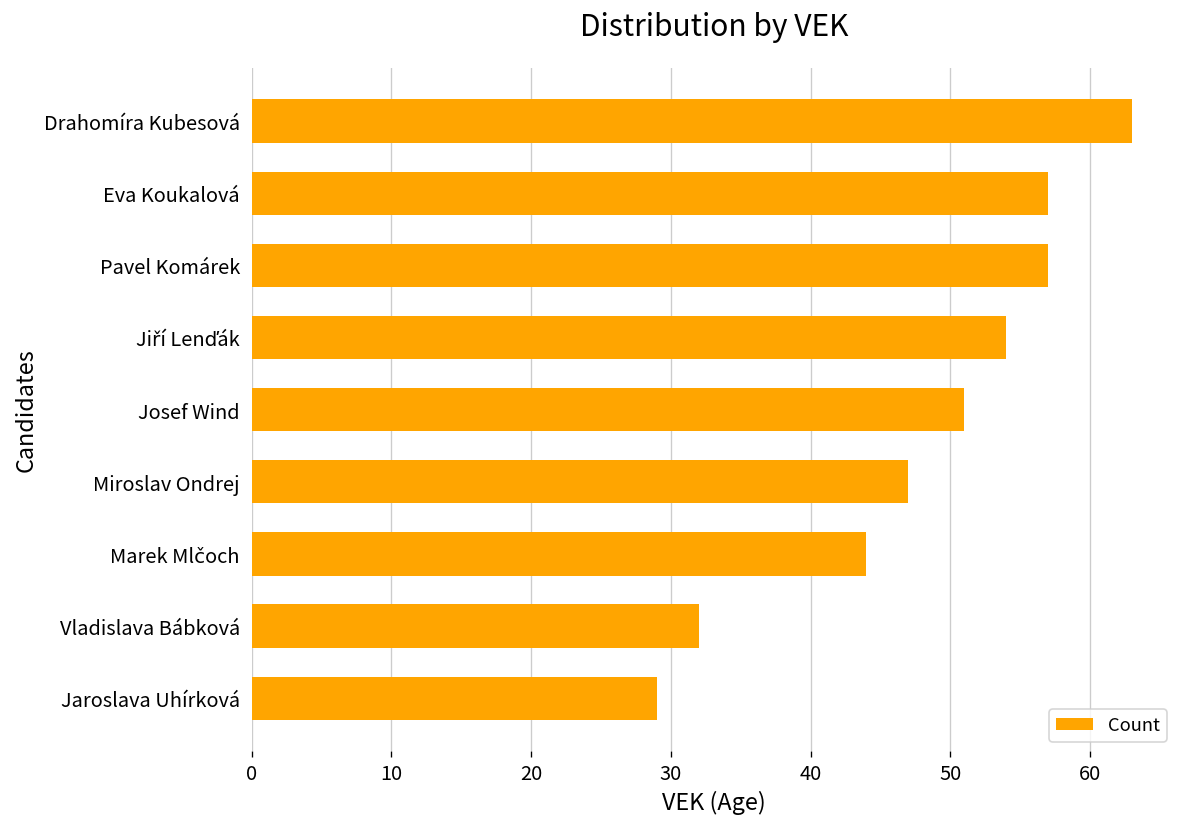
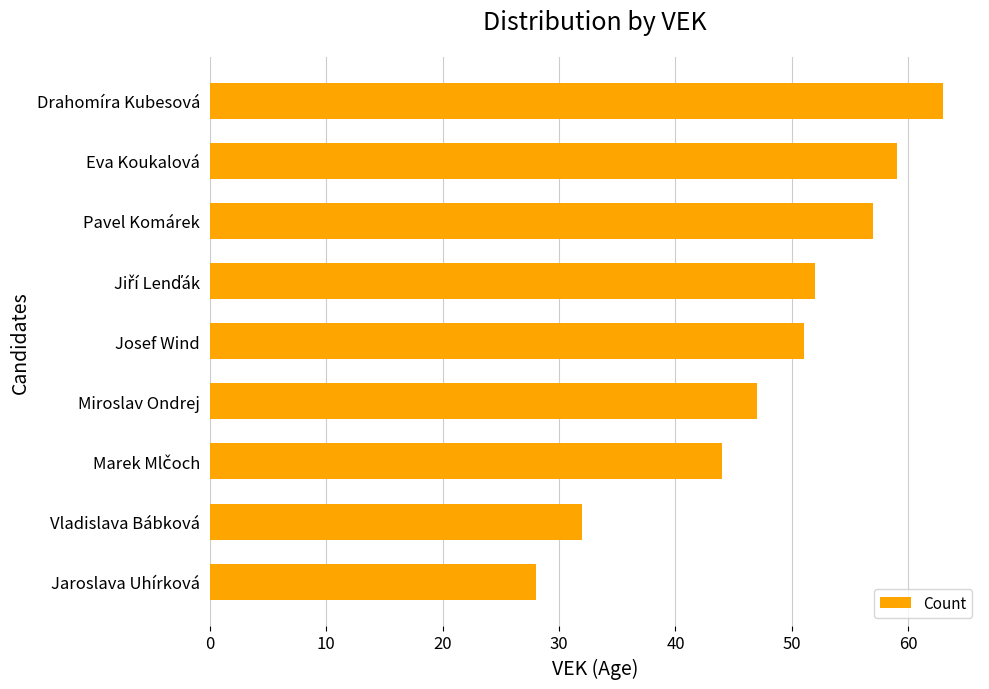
Eva Koukalová: 57 -> 59
Jiří Lenďák: 54 -> 52
Jaroslava Uhírková: 29 -> 28
